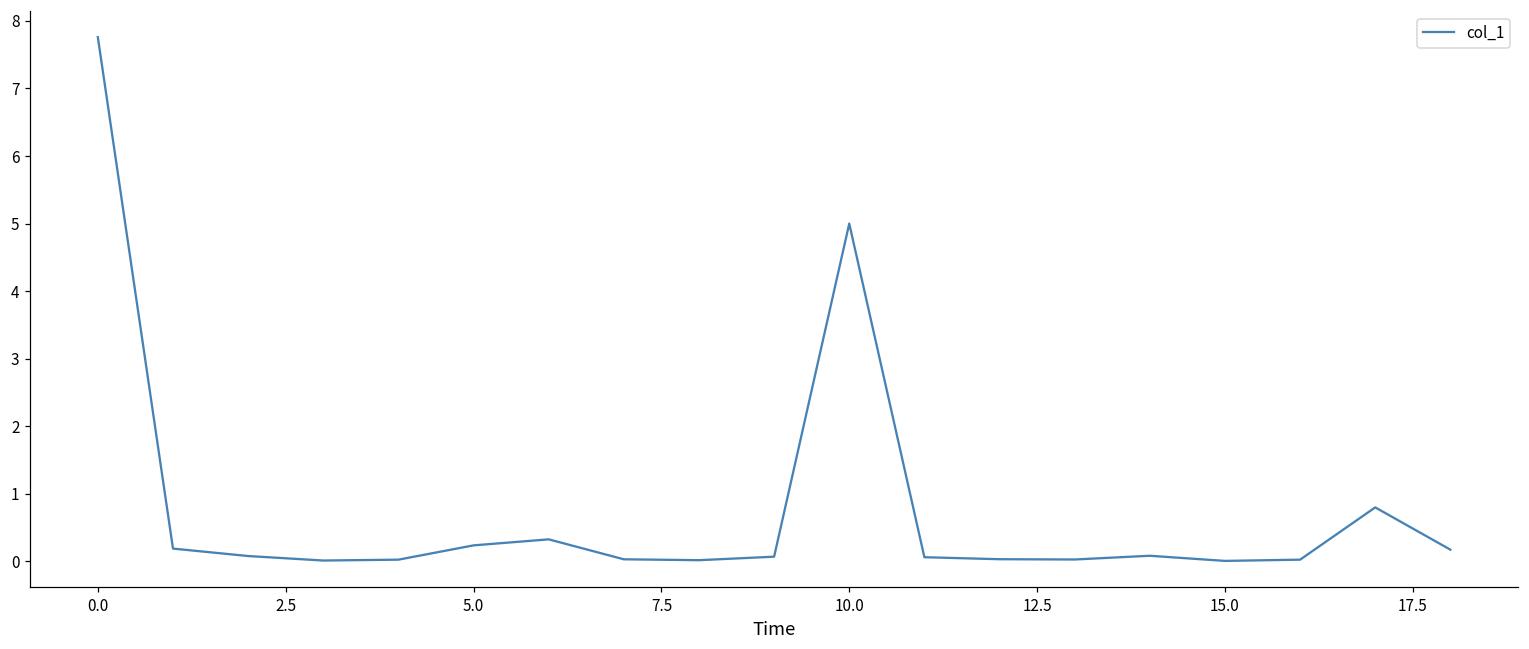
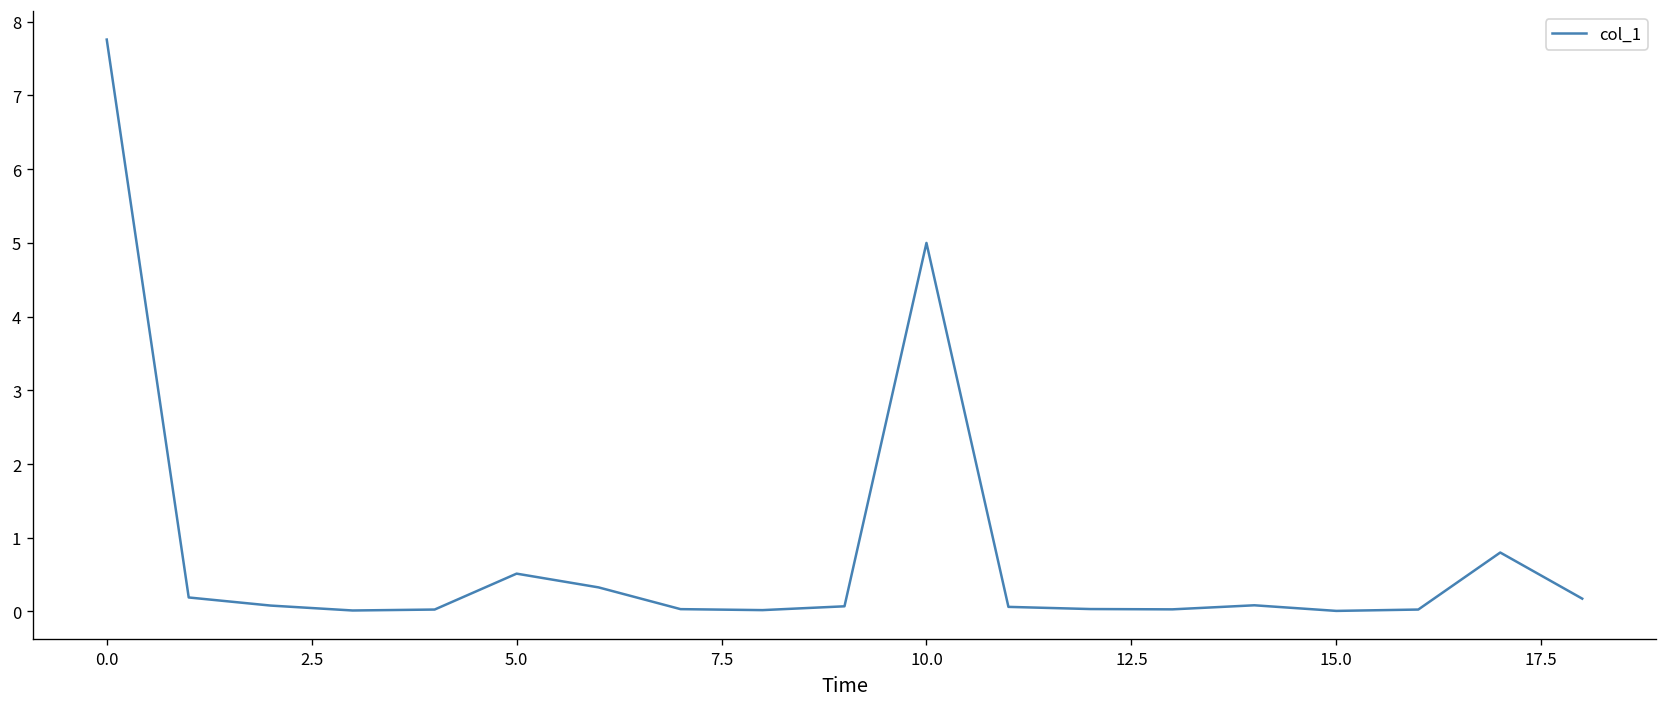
5.0: 0.2 -> 0.5
